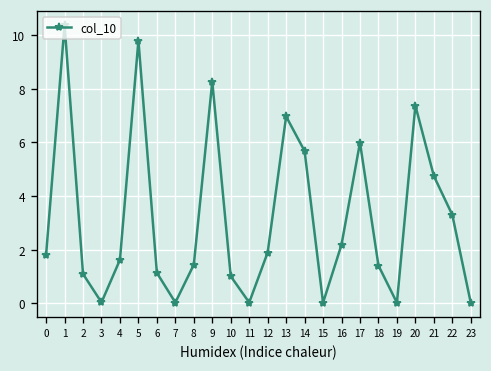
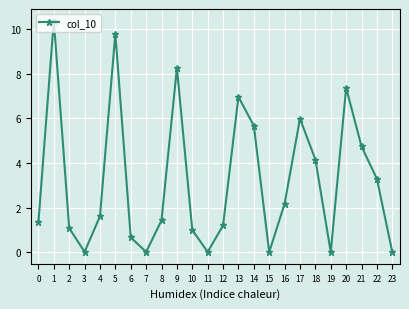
0: 1.8 -> 1.4
6: 1.1 -> 0.7
12: 1.9 -> 1.2
18: 1.4 -> 4.2
